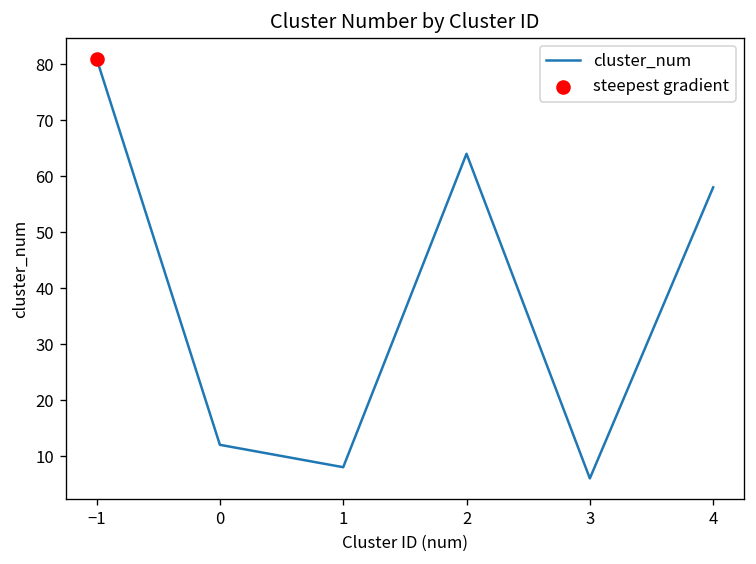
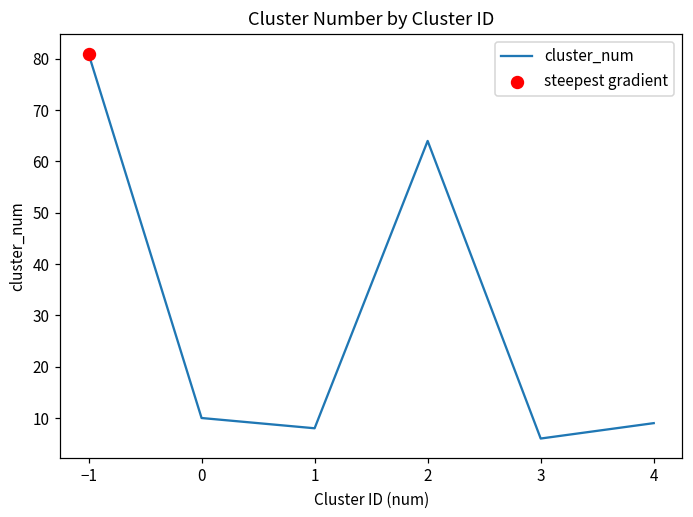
cluster_num, 0: 12 -> 10
cluster_num, 4: 58 -> 9
